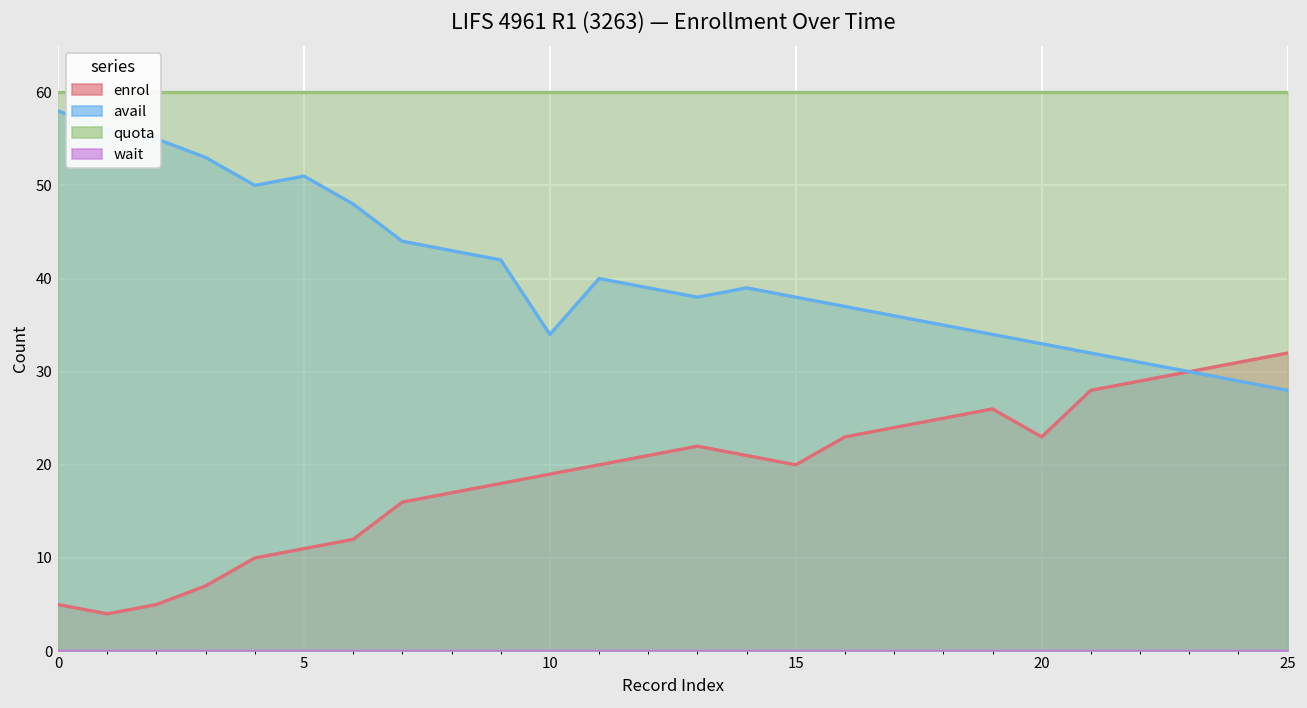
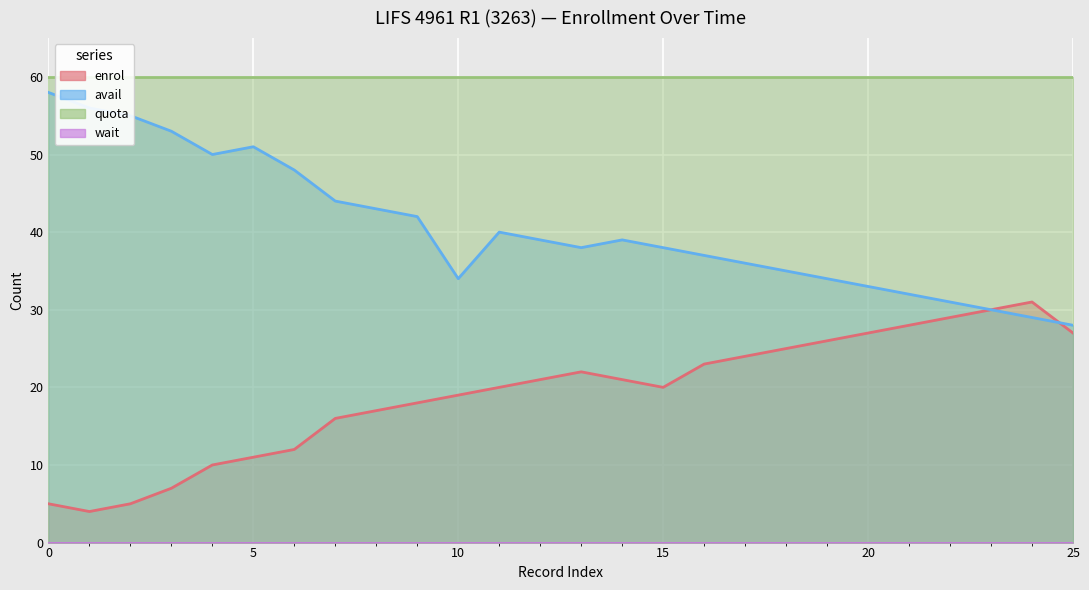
enrol, 20: 23 -> 27
enrol, 25: 32 -> 27
